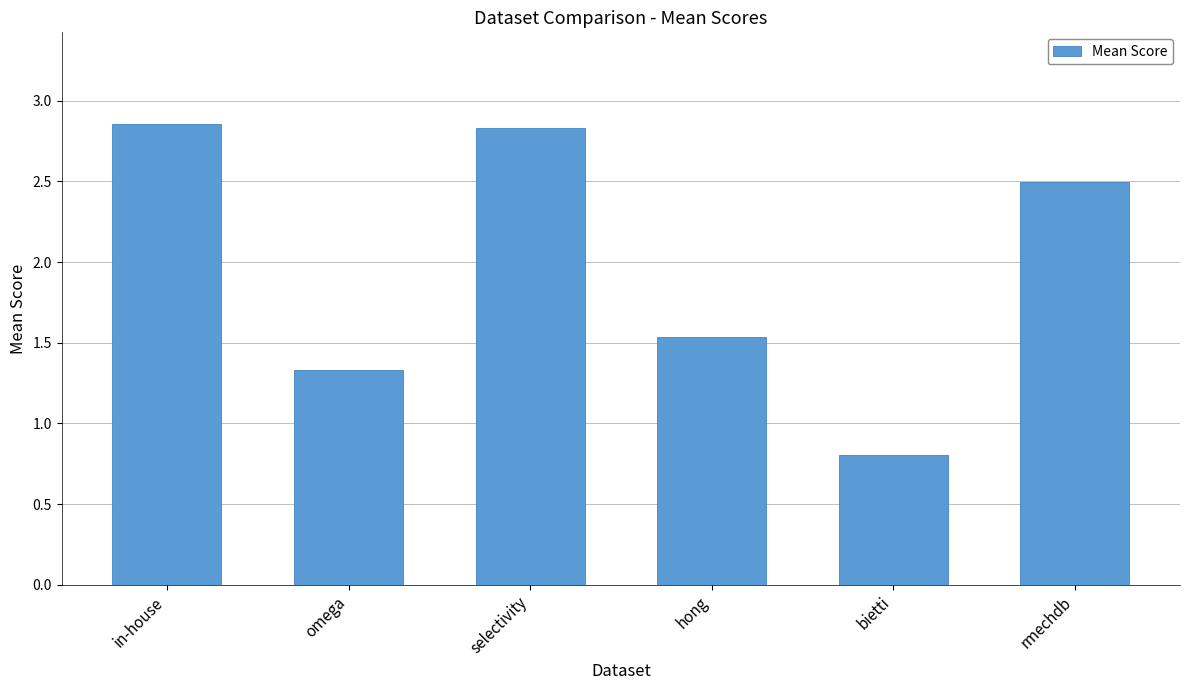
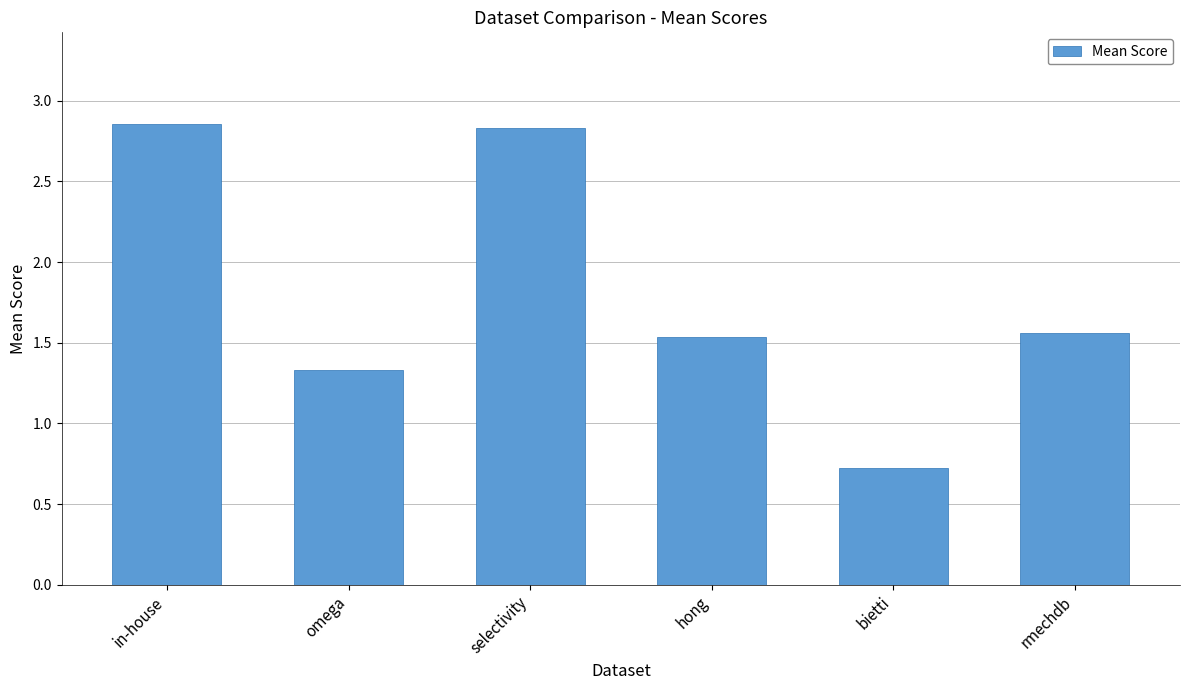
bietti: 0.80 -> 0.72
rmechdb: 2.49 -> 1.56
